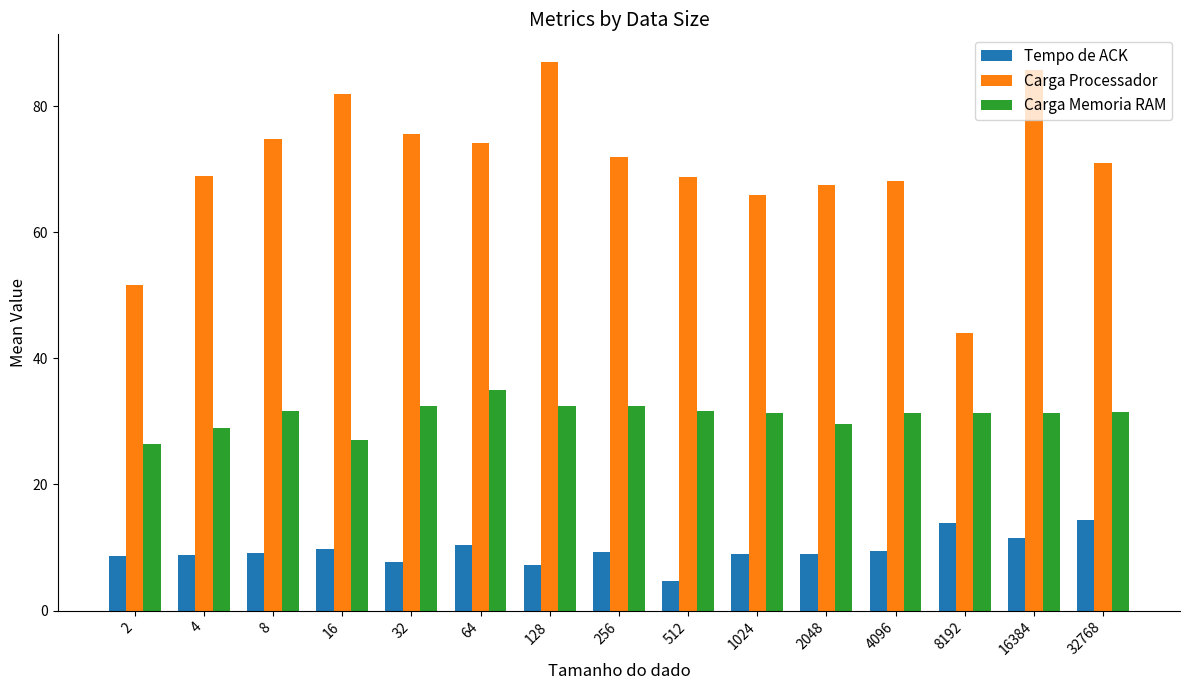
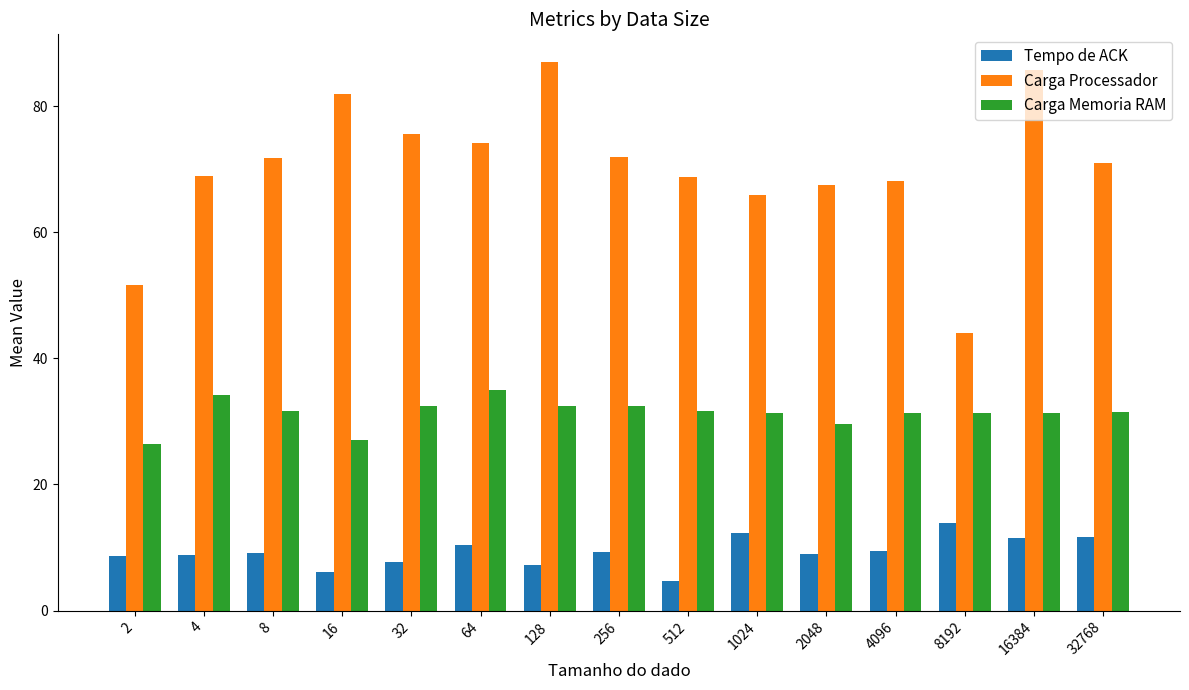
Carga Memoria RAM, 4: 29 -> 34
Carga Processador, 8: 75 -> 72
Tempo de ACK, 16: 10 -> 6
Tempo de ACK, 1024: 9 -> 12
Tempo de ACK, 32768: 14 -> 12
